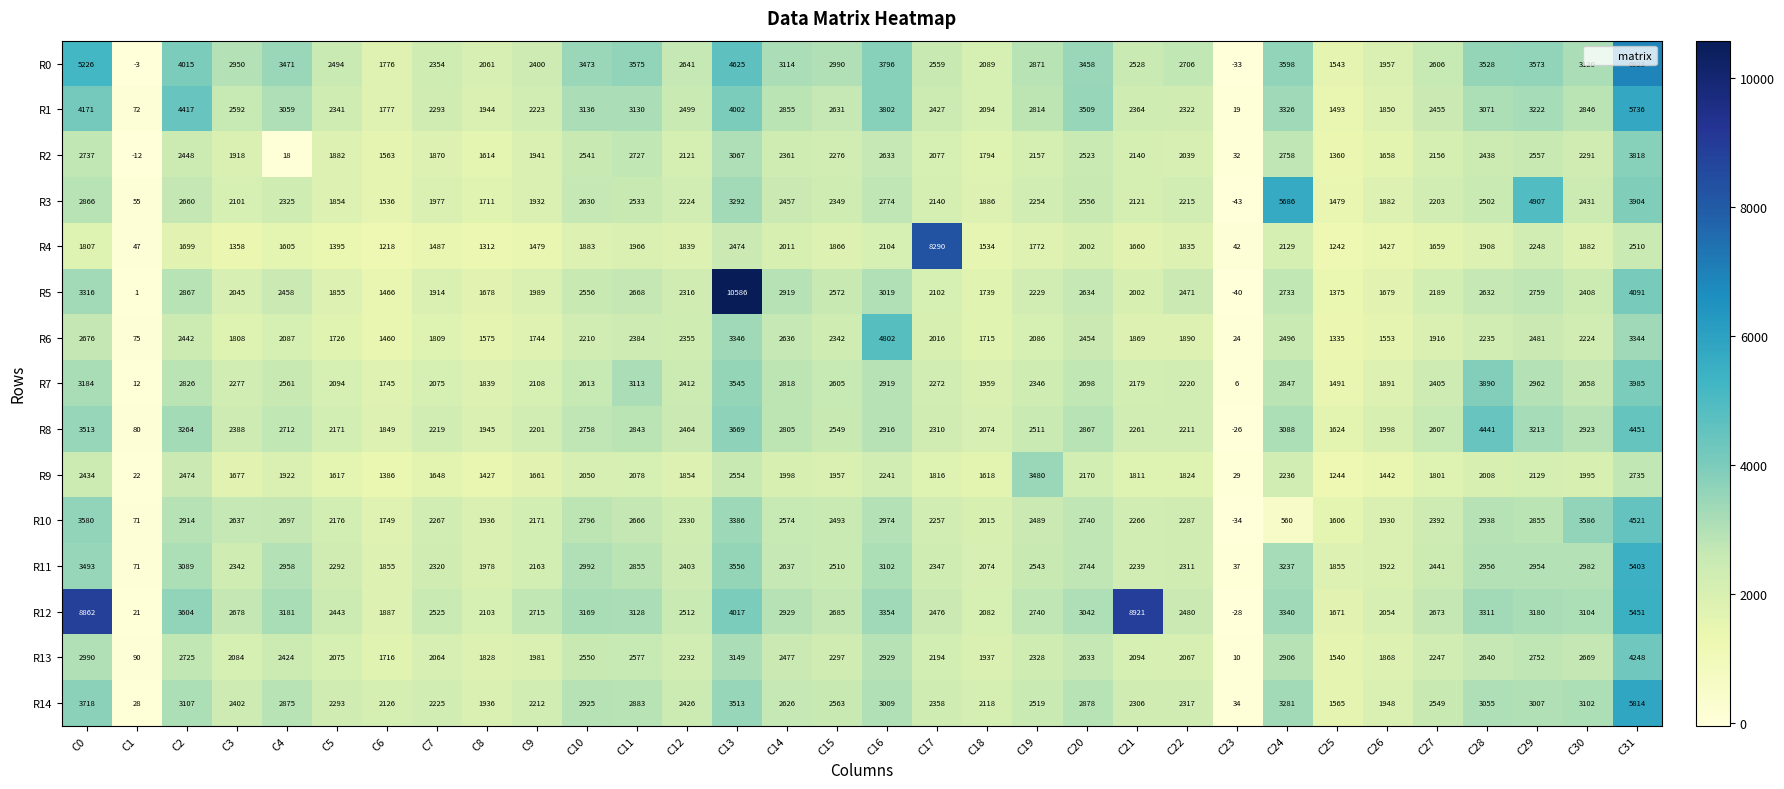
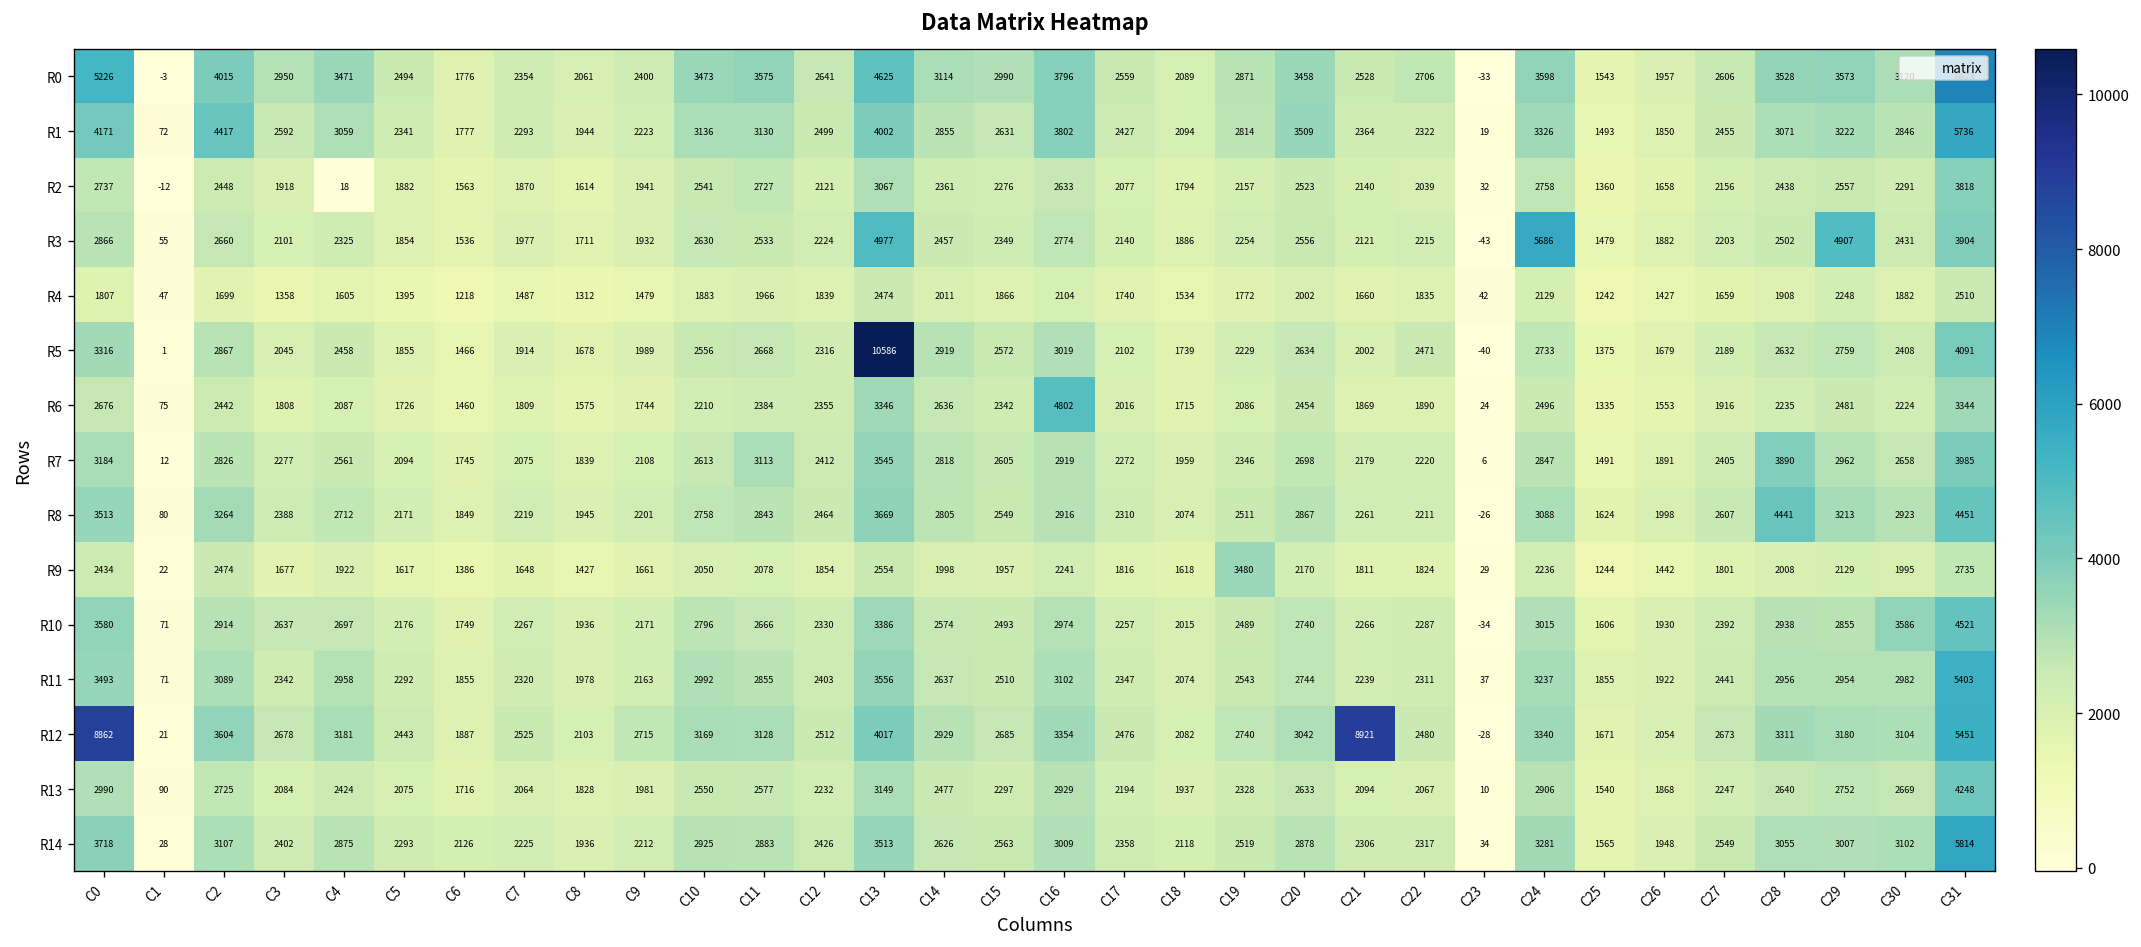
R3, C13: 3292 -> 4977
R4, C17: 8290 -> 1740
R10, C24: 560 -> 3015
